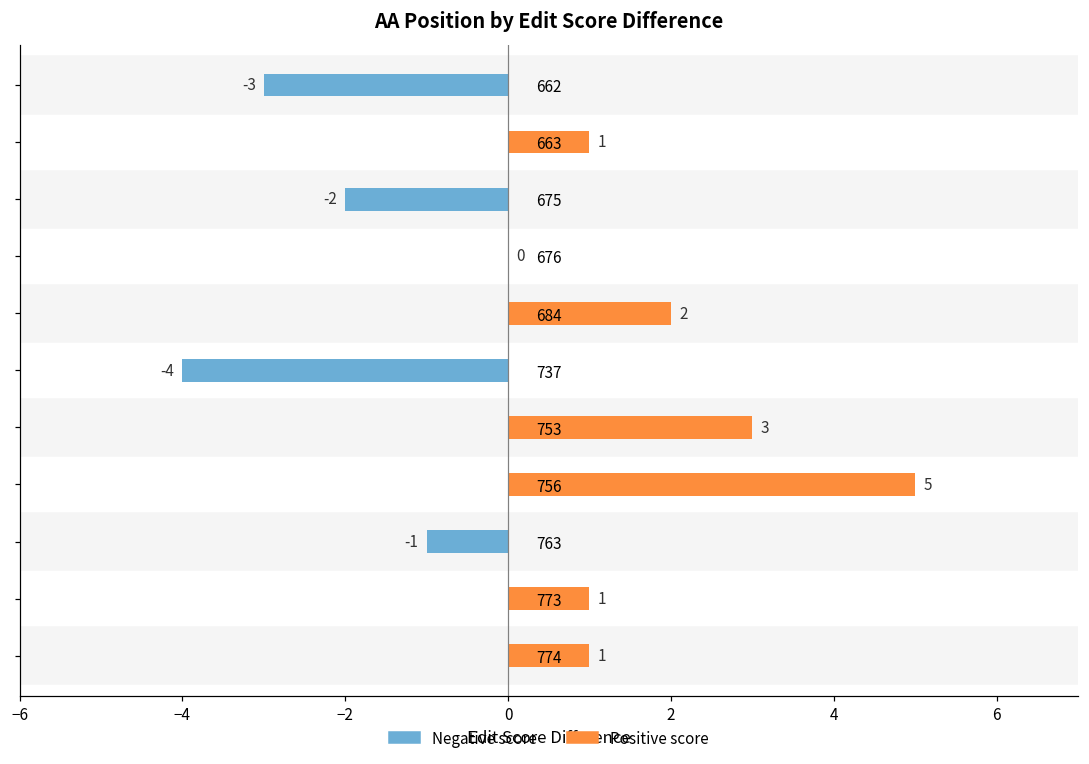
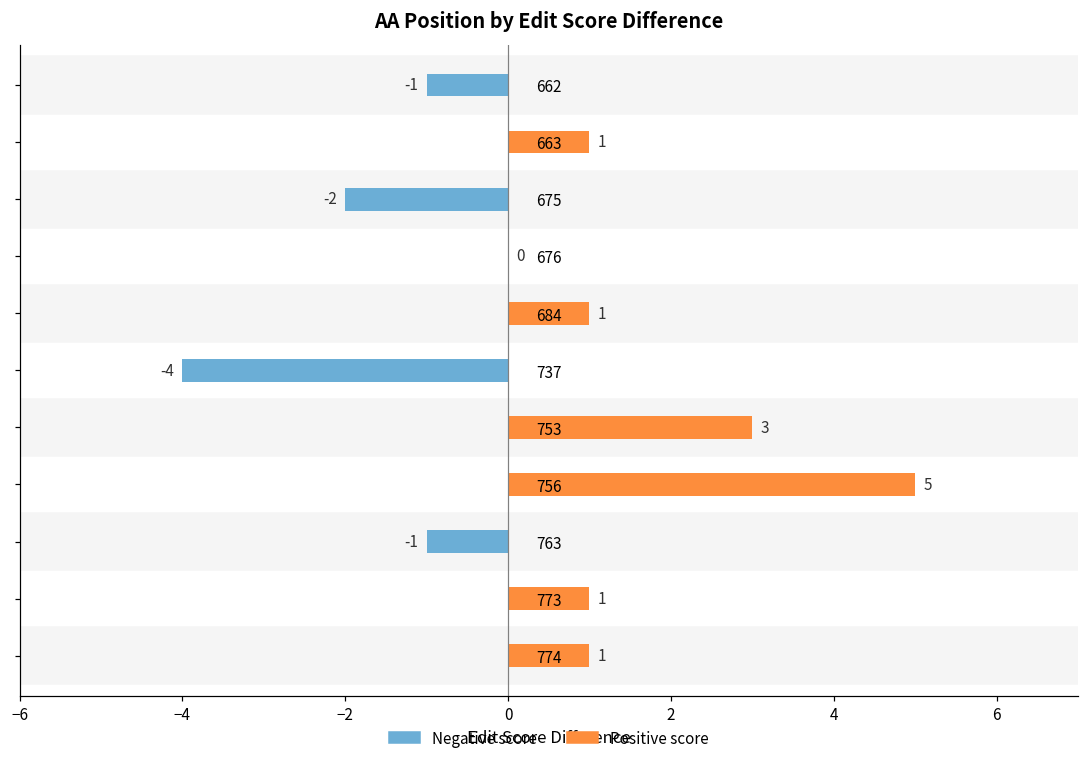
Negative score, 662: -3 -> -1
Positive score, 684: 2 -> 1
